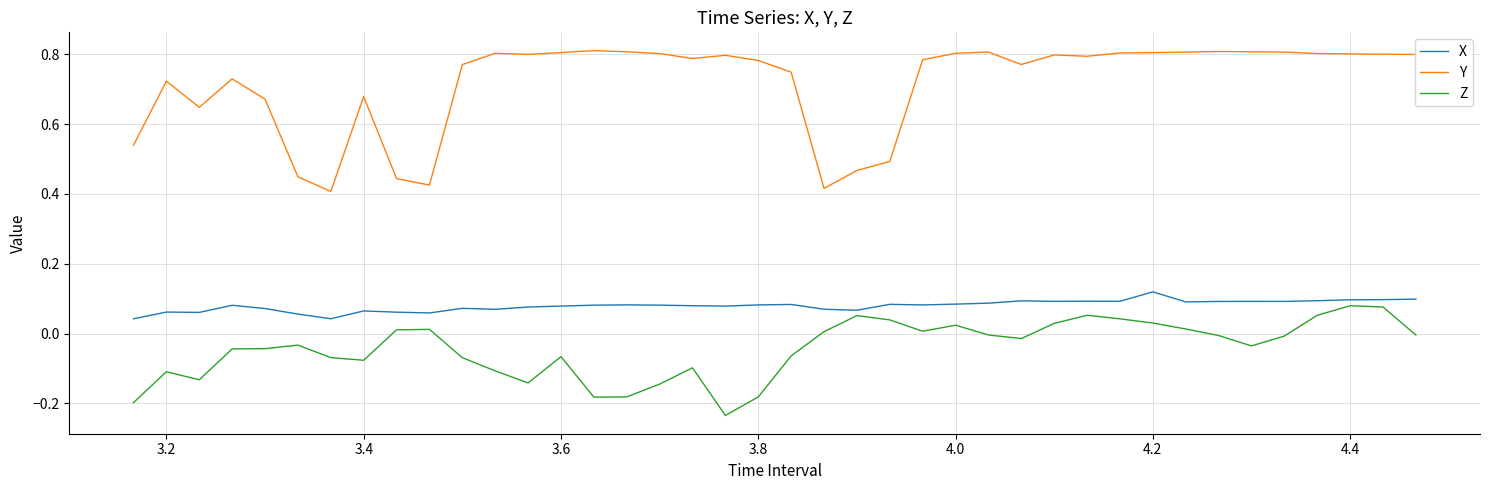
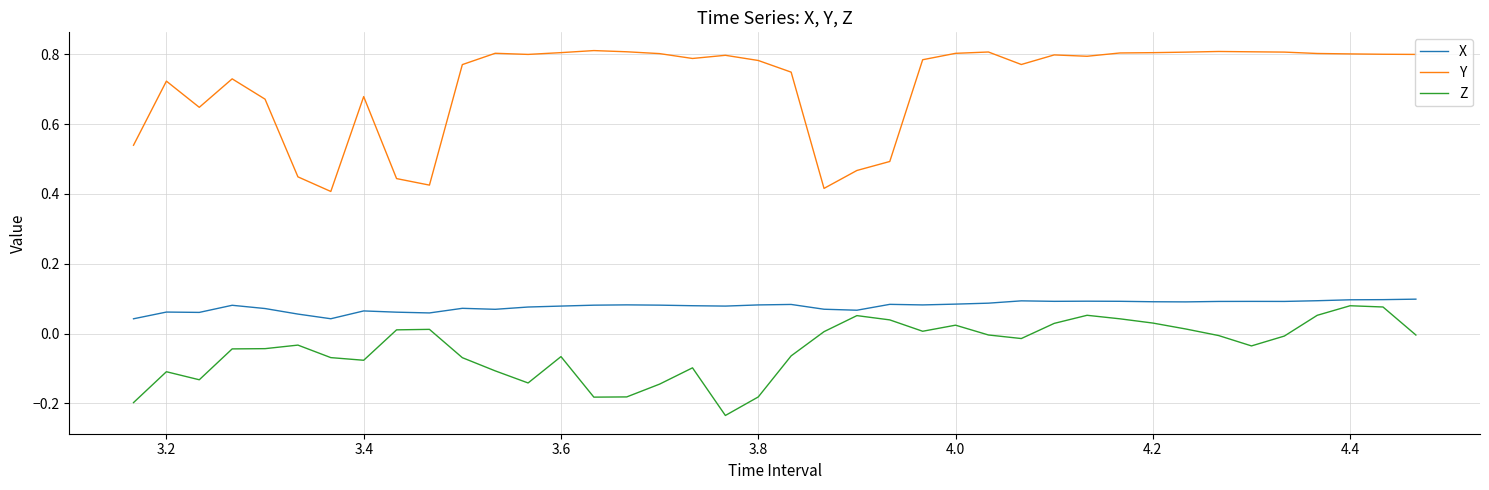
X, 4.2: 0.12 -> 0.09
